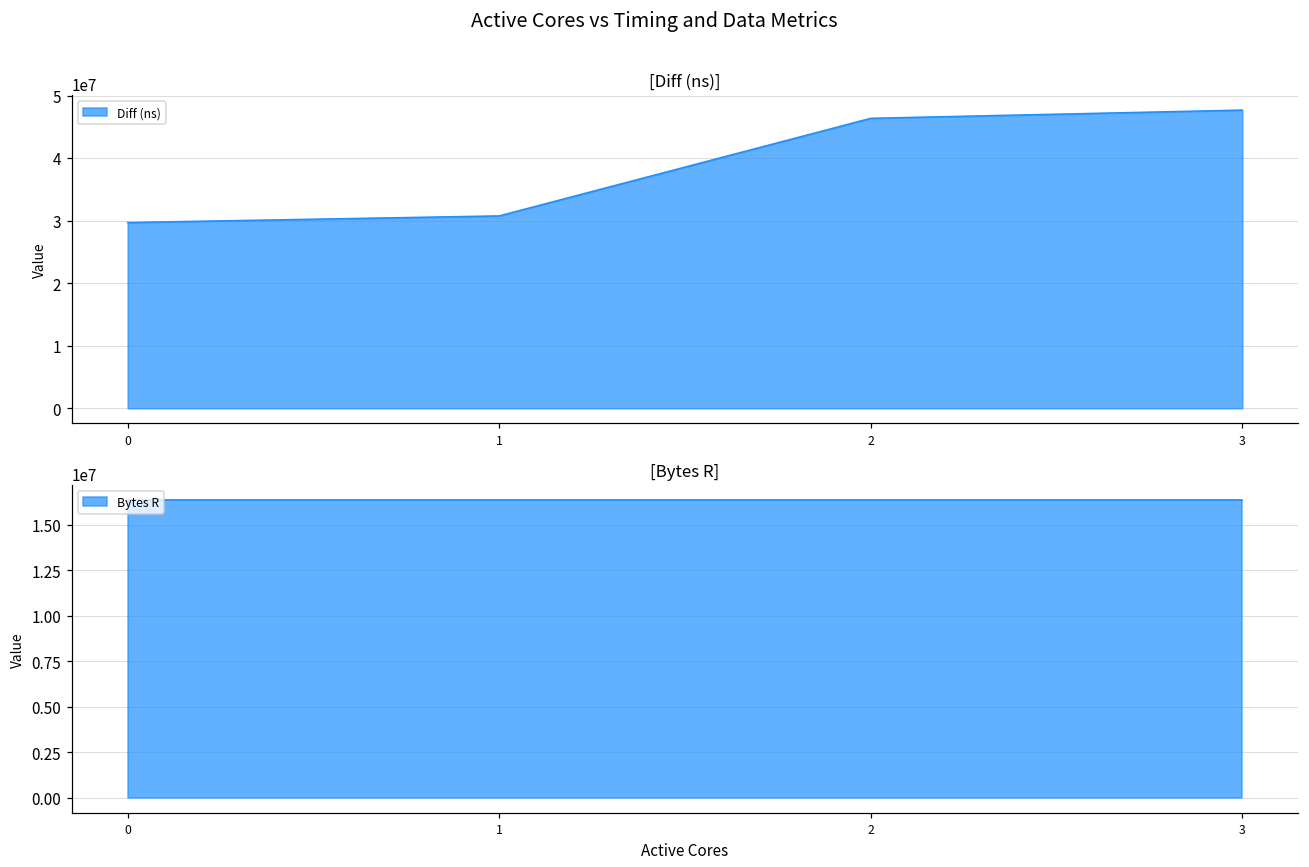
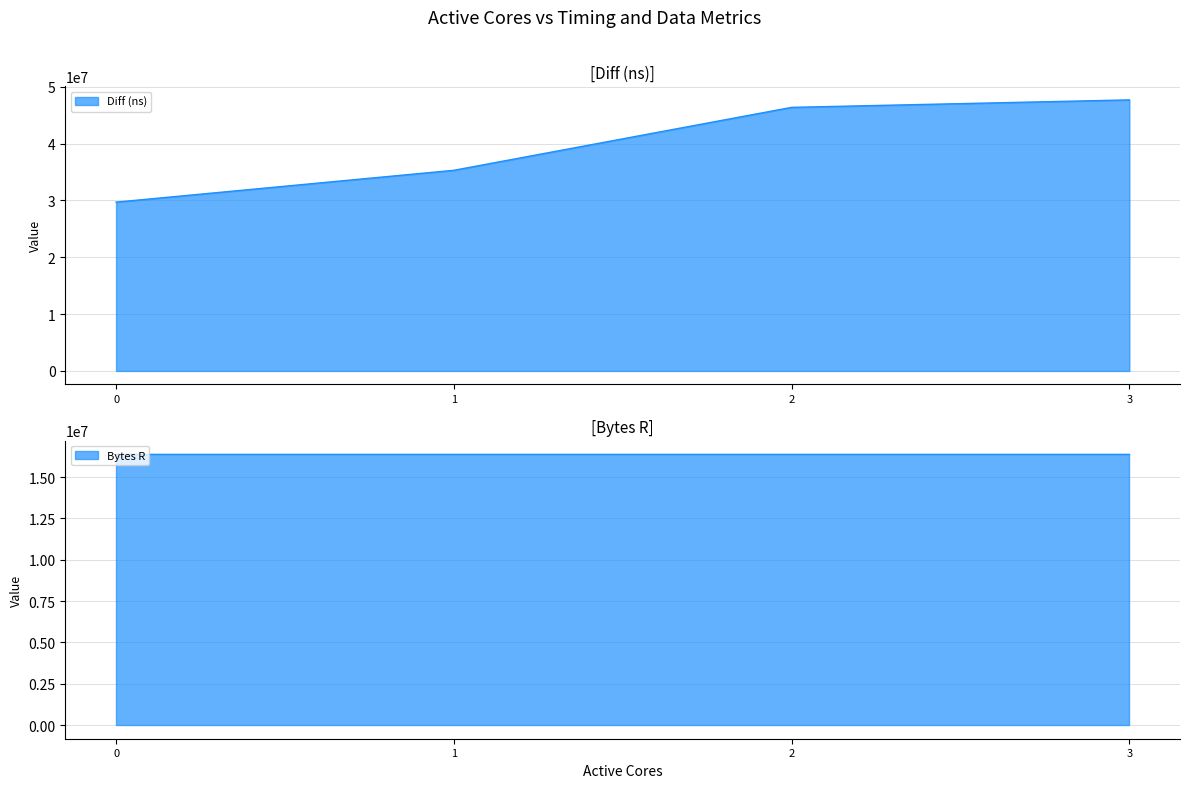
[Diff (ns)], 1: 31000000 -> 35000000
